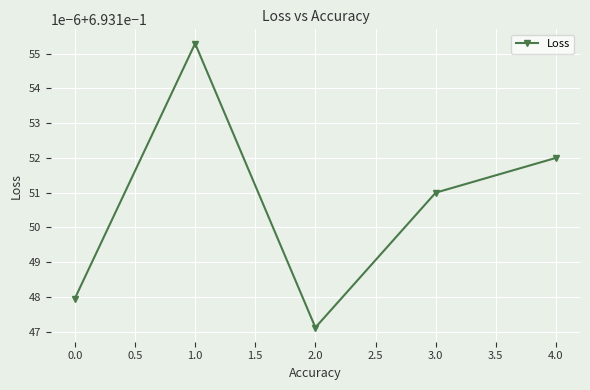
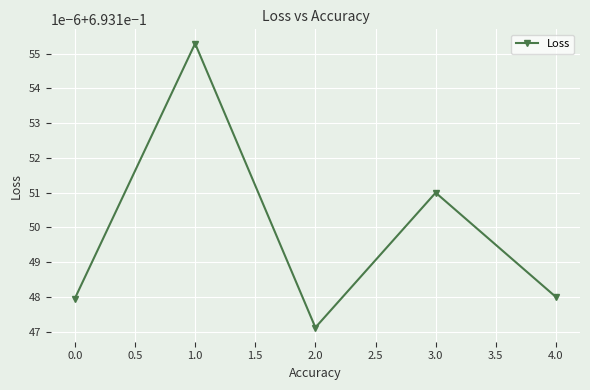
4.0: 0.693152 -> 0.693148
